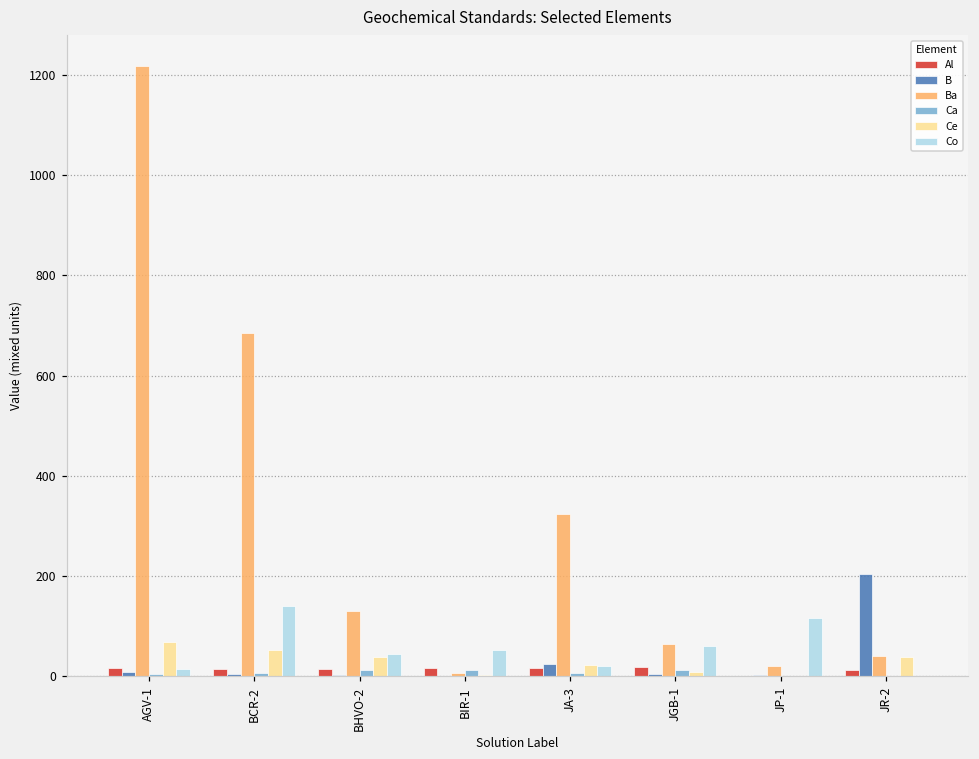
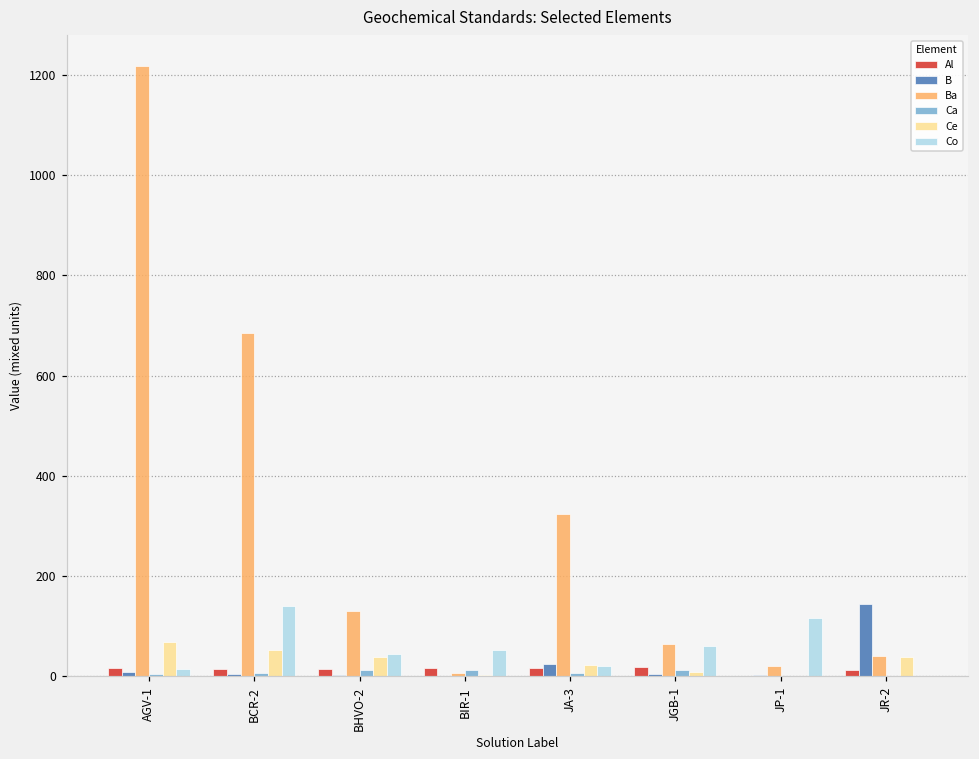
B, JR-2: 200 -> 150
